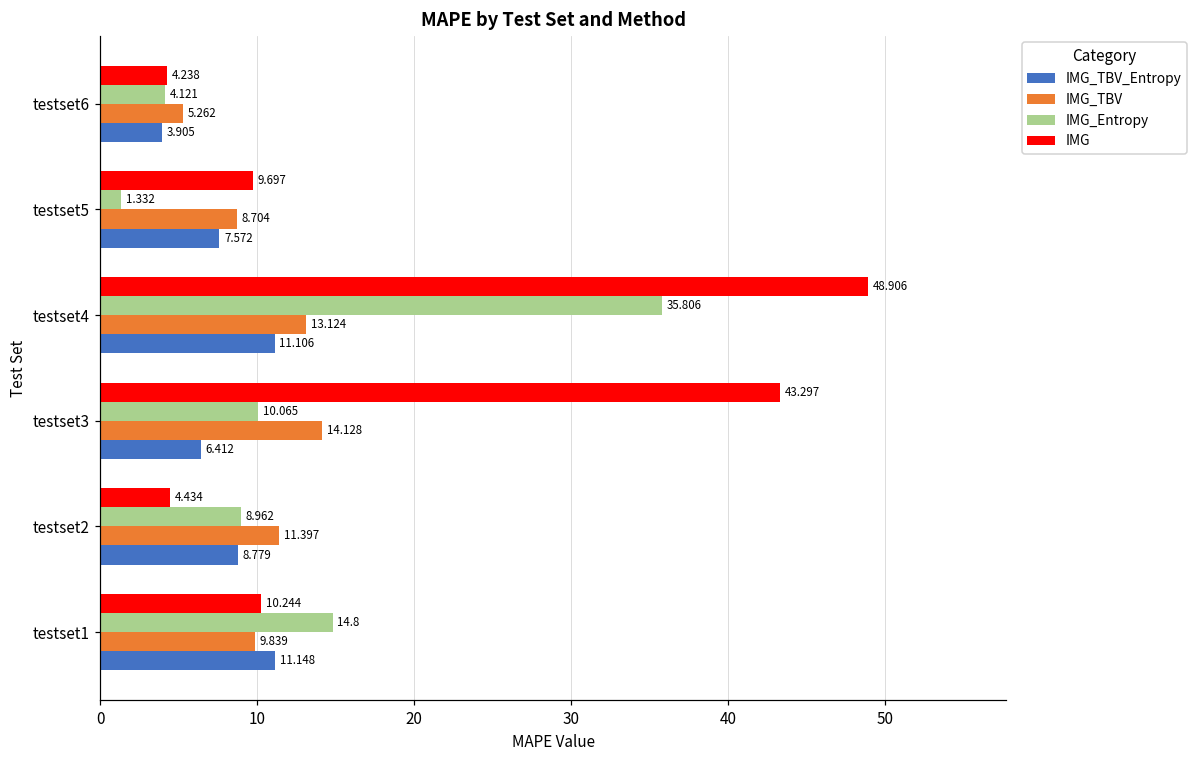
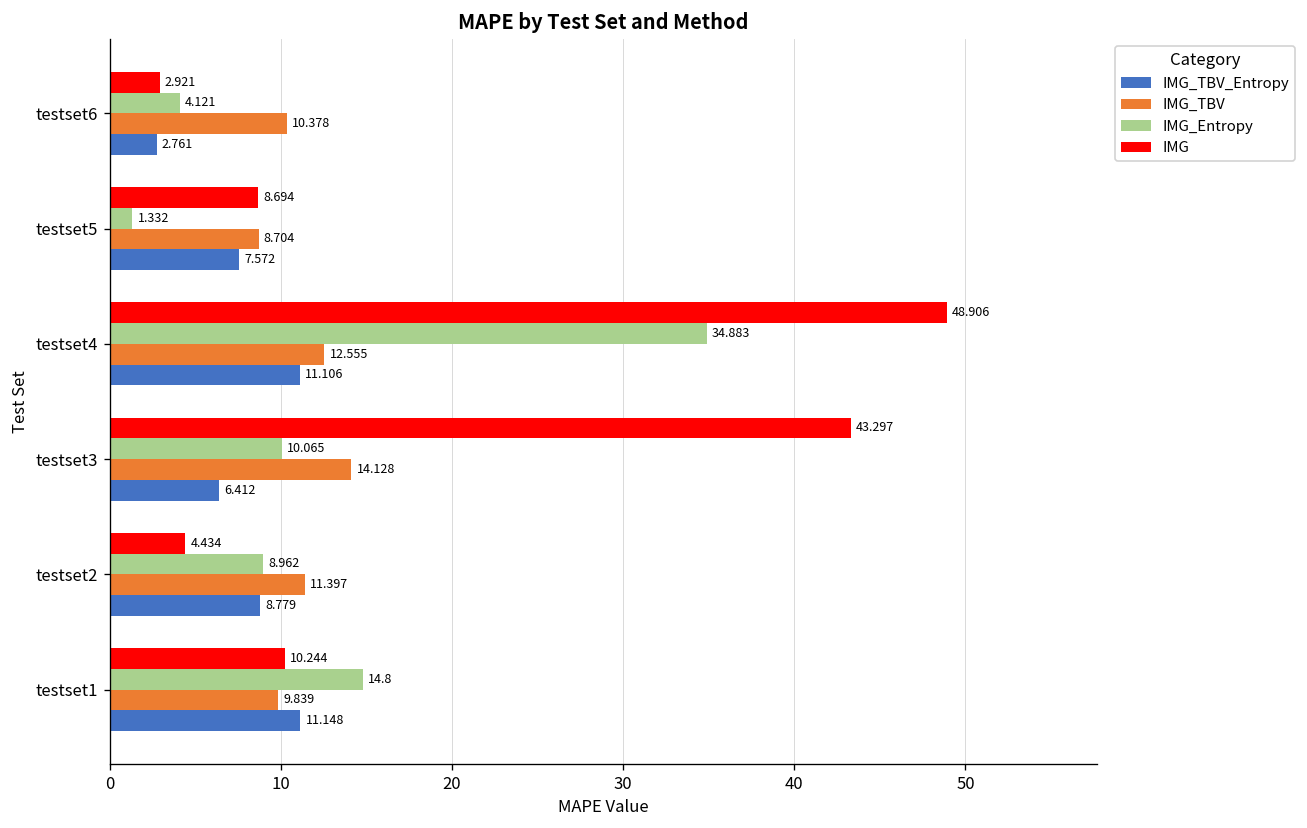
IMG, testset6: 4.238 -> 2.921
IMG_TBV, testset6: 5.262 -> 10.378
IMG_TBV_Entropy, testset6: 3.905 -> 2.761
IMG, testset5: 9.697 -> 8.694
IMG_Entropy, testset4: 35.806 -> 34.883
IMG_TBV, testset4: 13.124 -> 12.555
